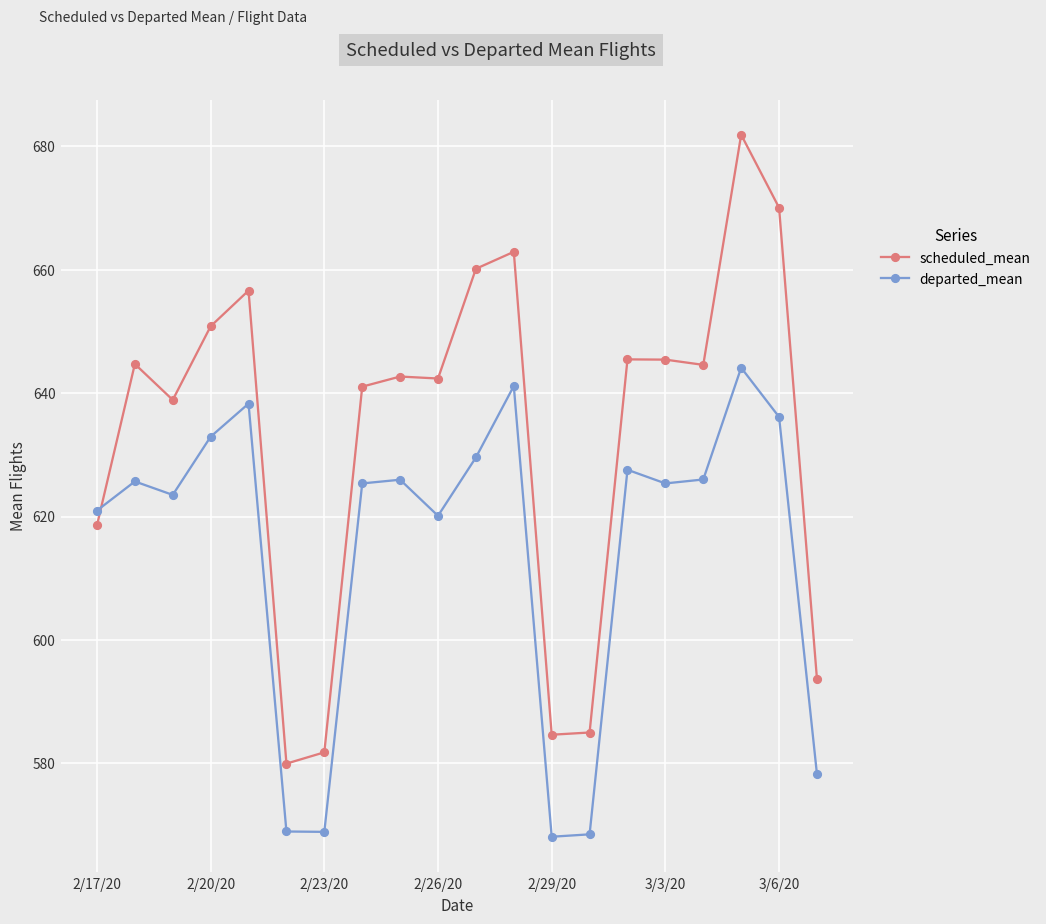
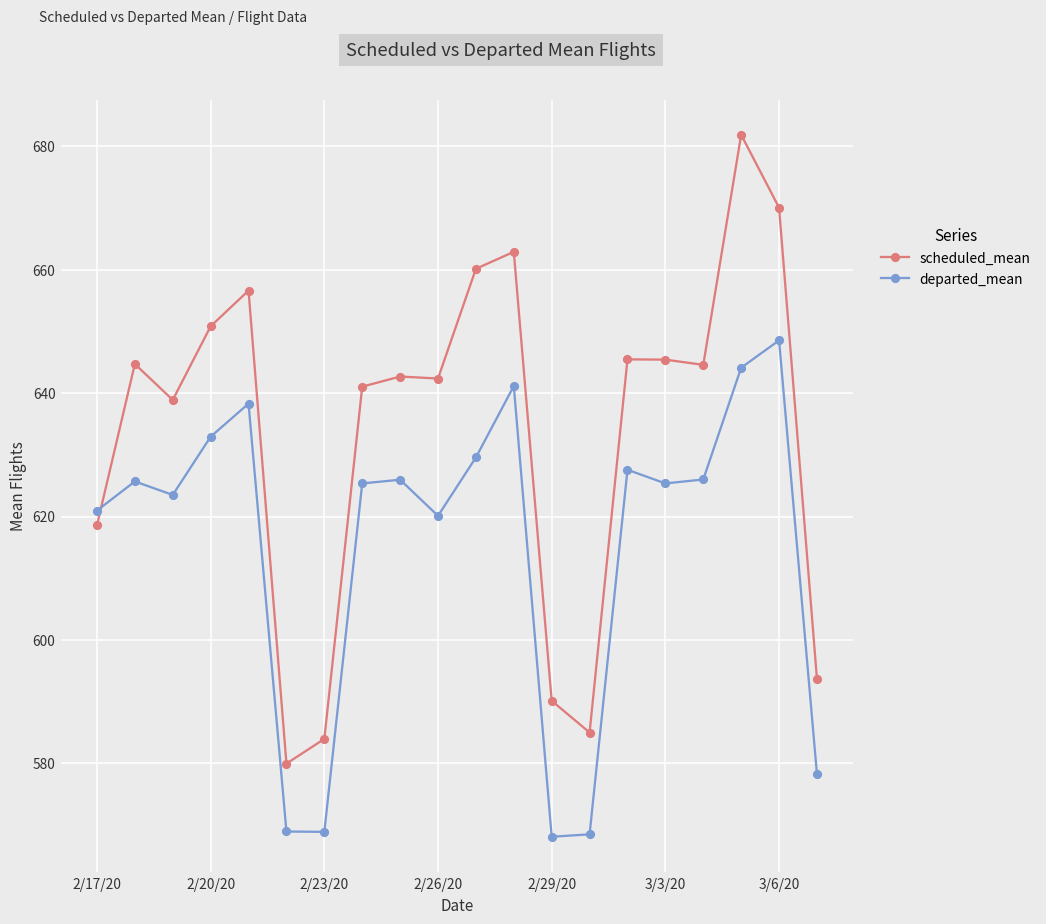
scheduled_mean, 2/23/20: 582 -> 584
scheduled_mean, 2/29/20: 585 -> 590
departed_mean, 3/6/20: 636 -> 649
